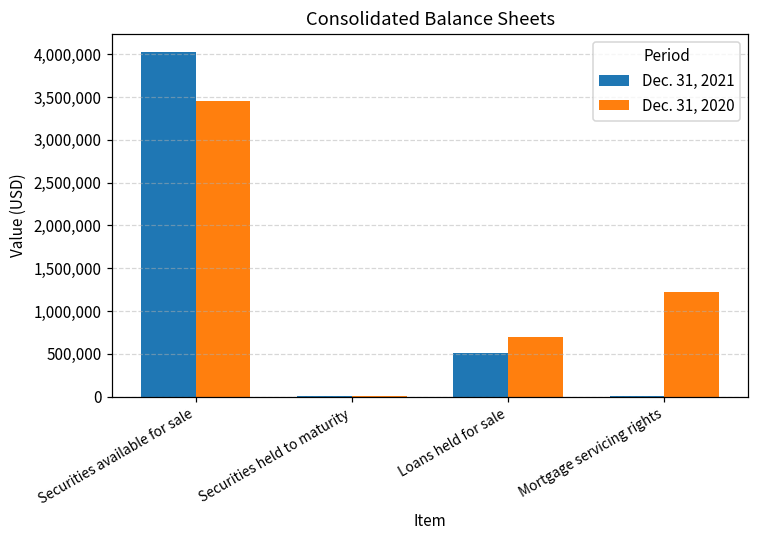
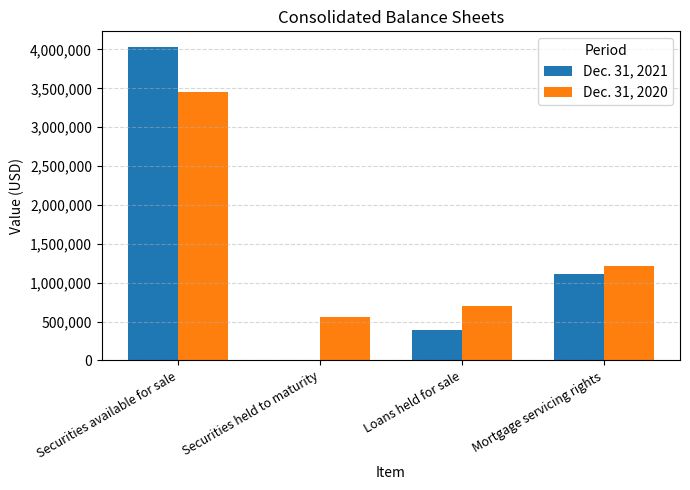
Dec. 31, 2020, Securities held to maturity: 0 -> 600,000
Dec. 31, 2021, Loans held for sale: 500,000 -> 400,000
Dec. 31, 2021, Mortgage servicing rights: 0 -> 1,100,000
